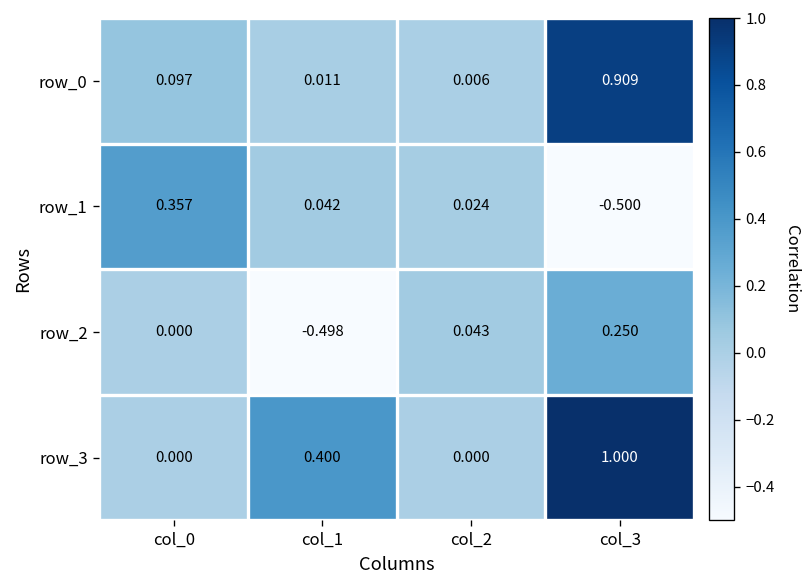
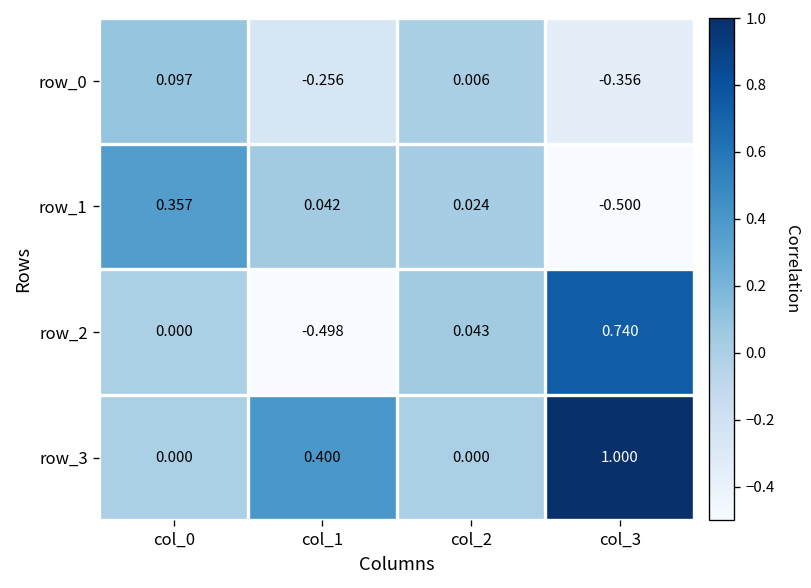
row_0, col_1: 0.011 -> -0.256
row_0, col_3: 0.909 -> -0.356
row_2, col_3: 0.250 -> 0.740
